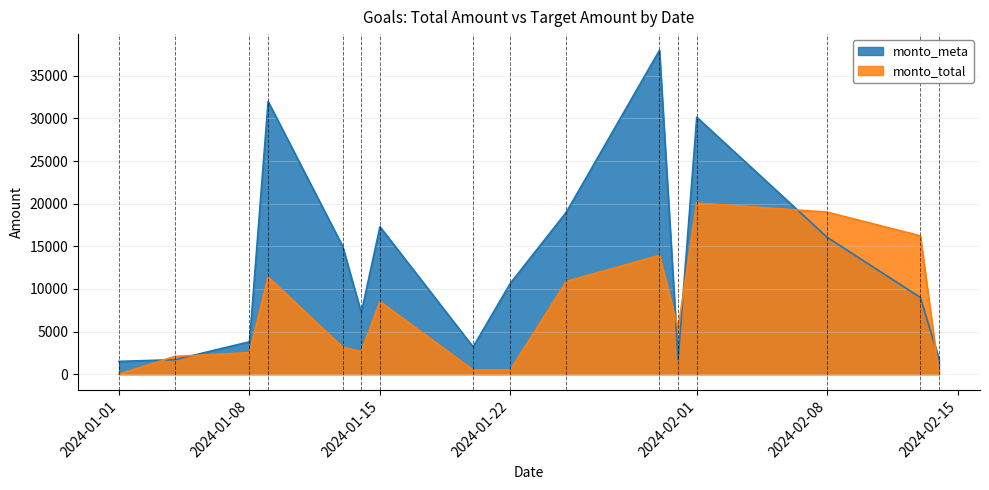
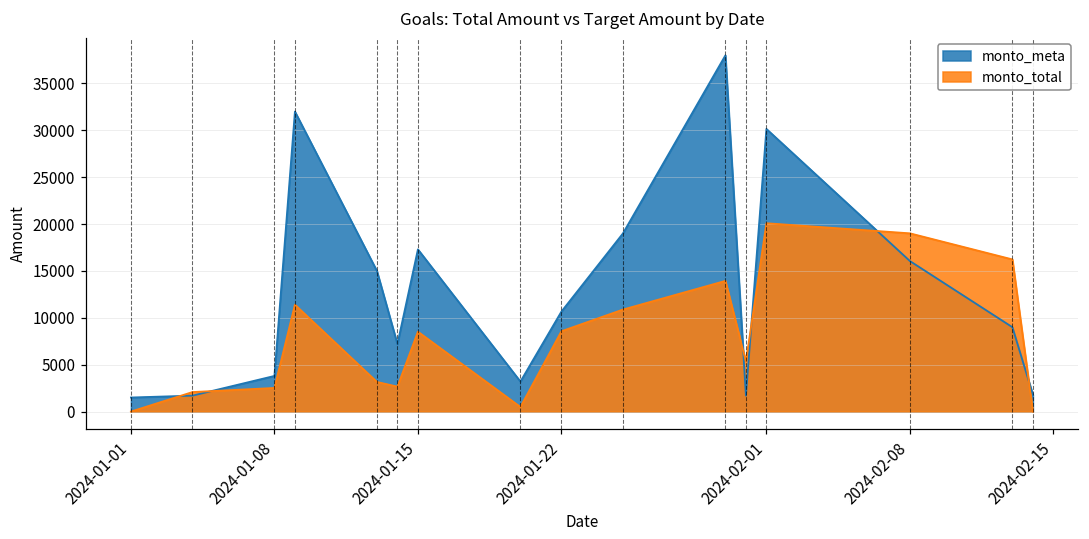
monto_total, 2024-01-22: 0 -> 9000
